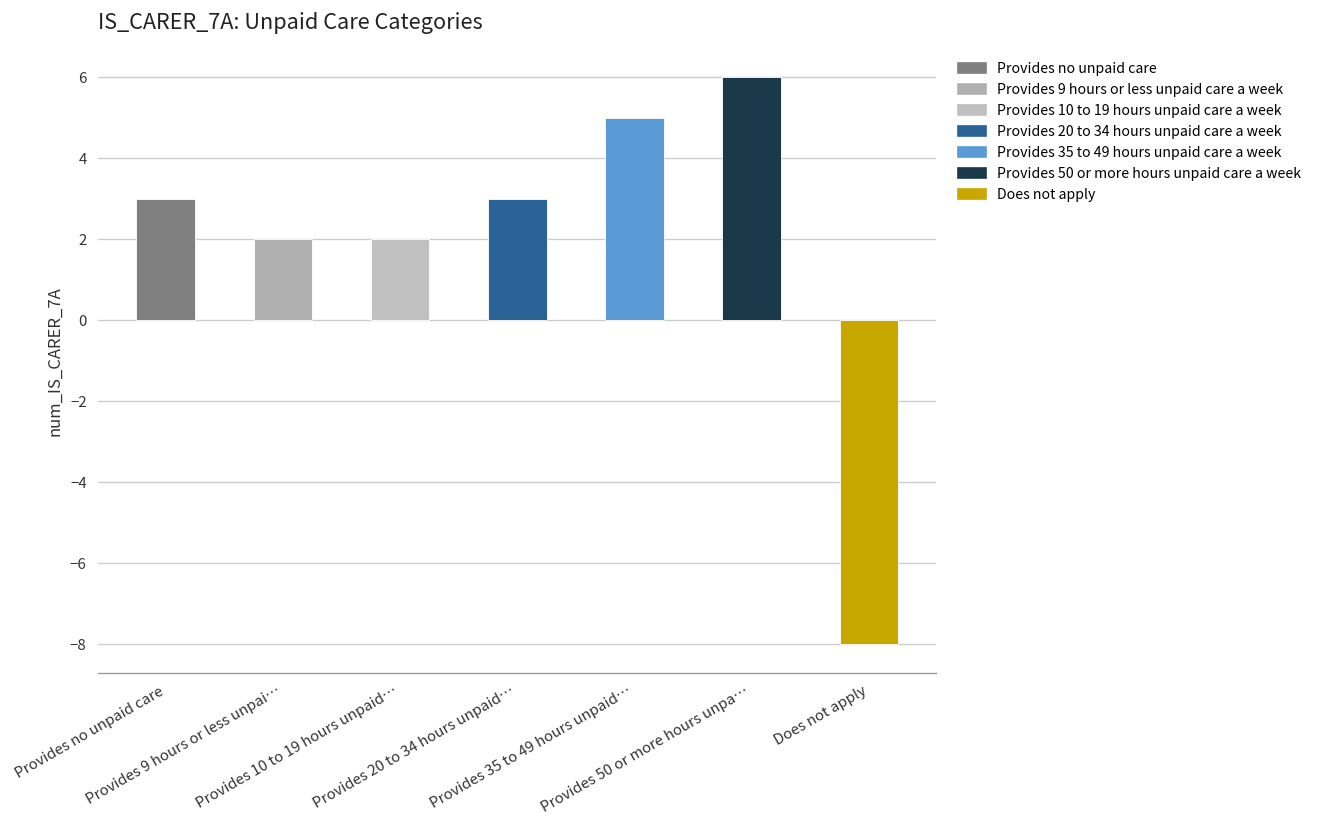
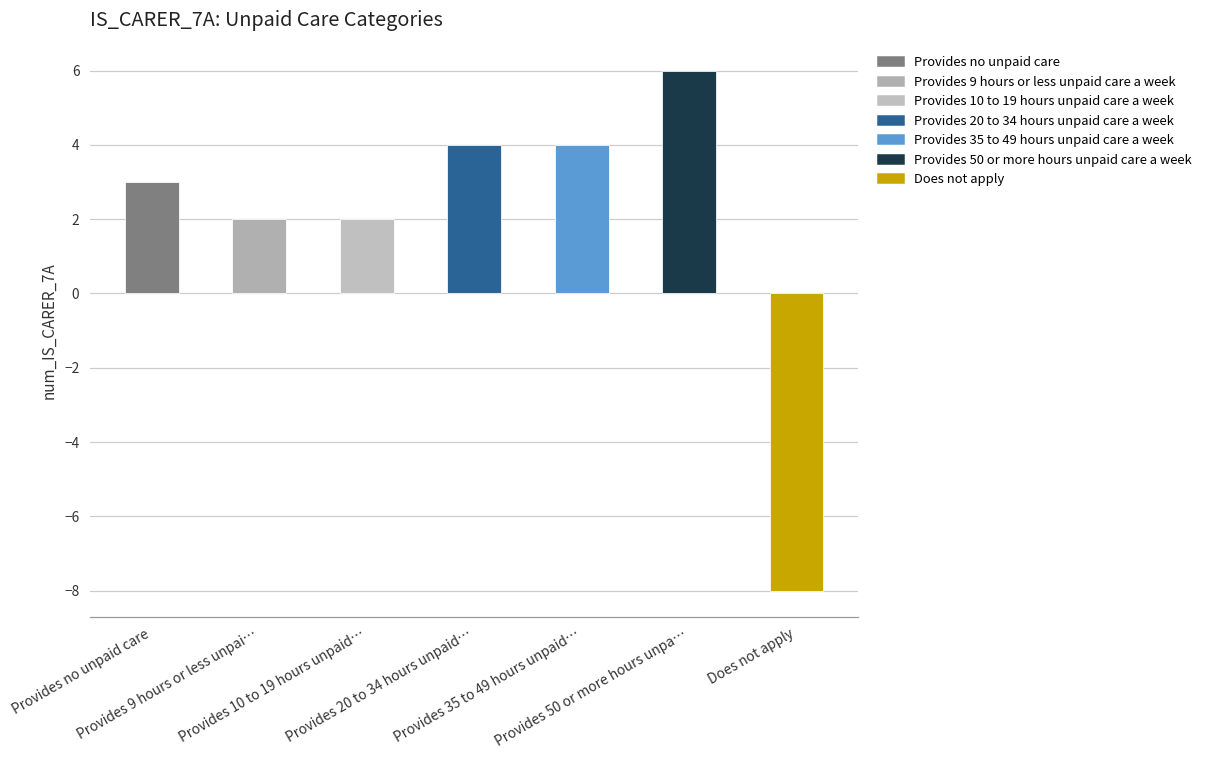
Provides 20 to 34 hours unpaid…: 3 -> 4
Provides 35 to 49 hours unpaid…: 5 -> 4
